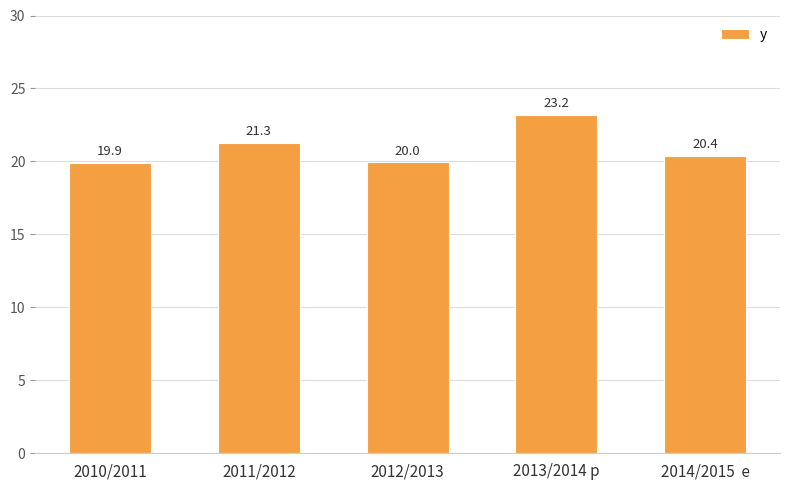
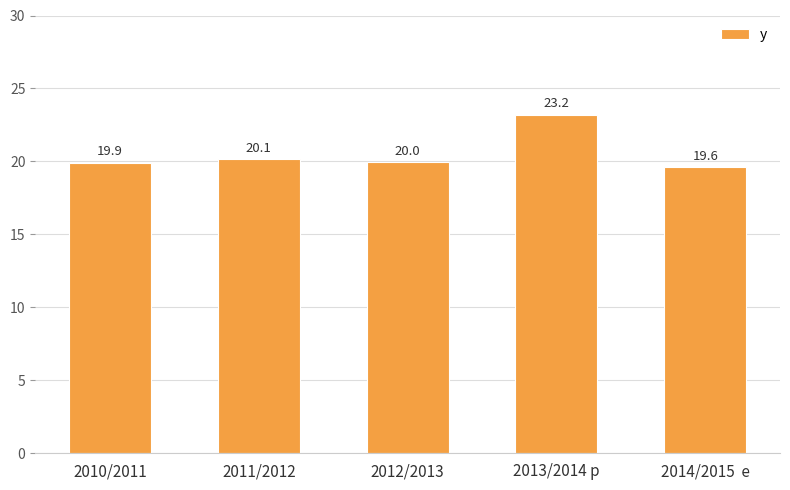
2011/2012: 21.3 -> 20.1
2014/2015 e: 20.4 -> 19.6
